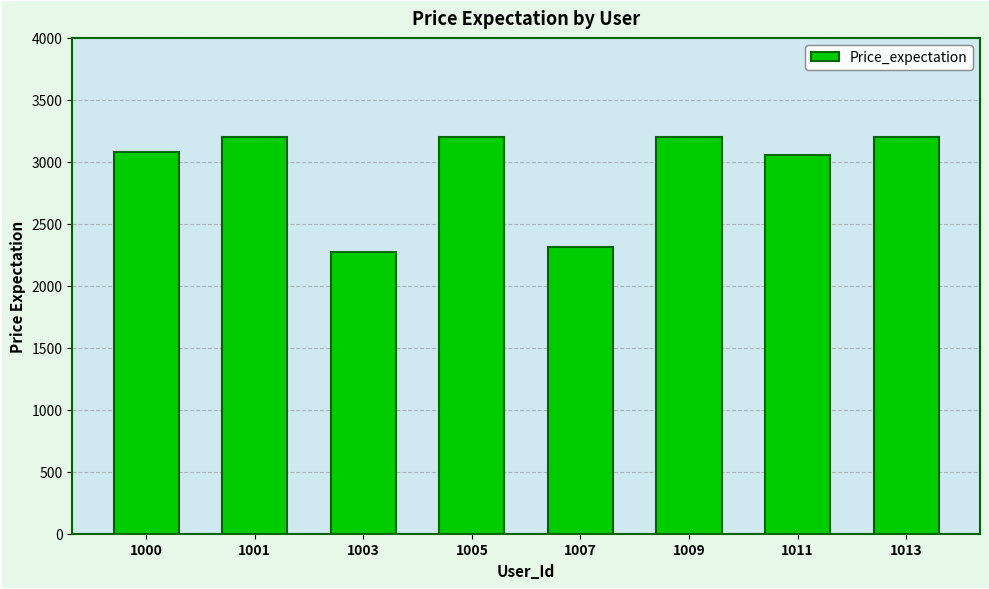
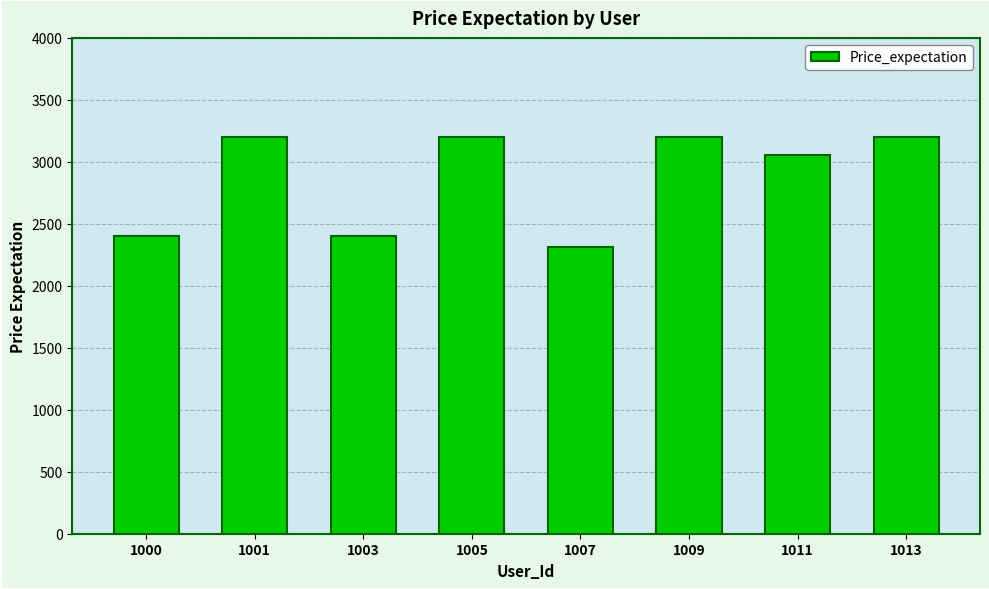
1000: 3080 -> 2400
1003: 2270 -> 2400
